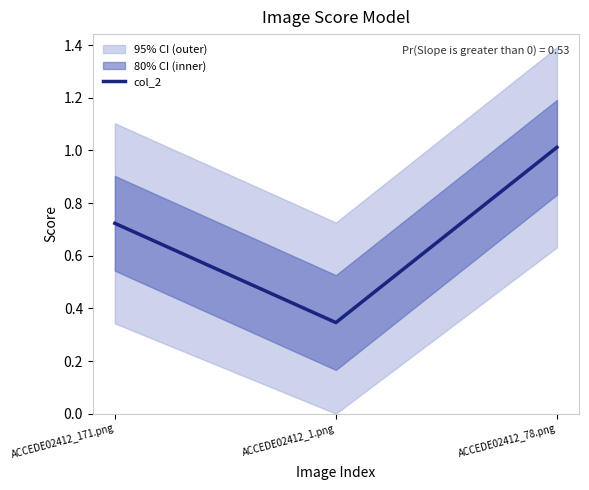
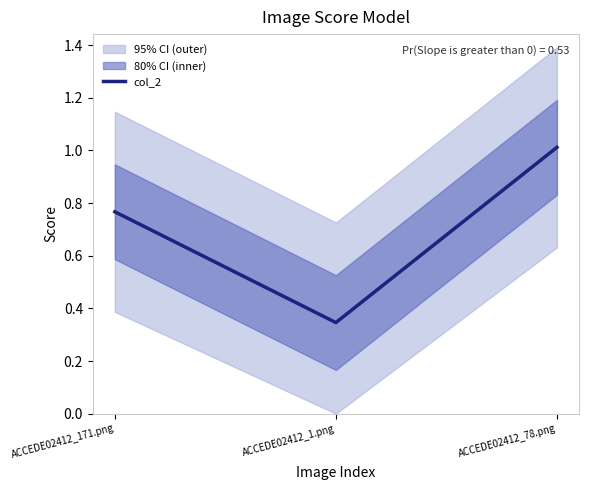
col_2, ACCEDE02412_171.png: 0.72 -> 0.77
